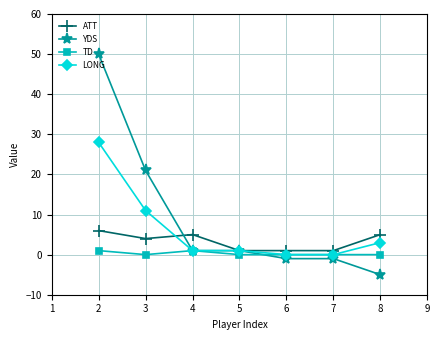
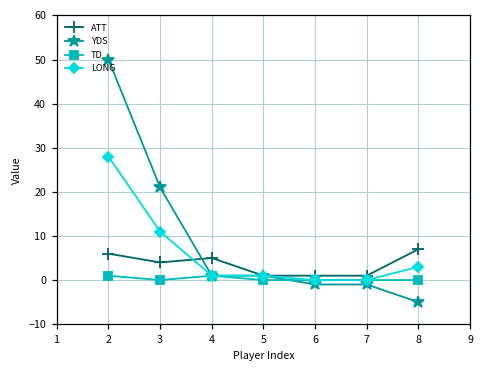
ATT, 8: 5 -> 7
